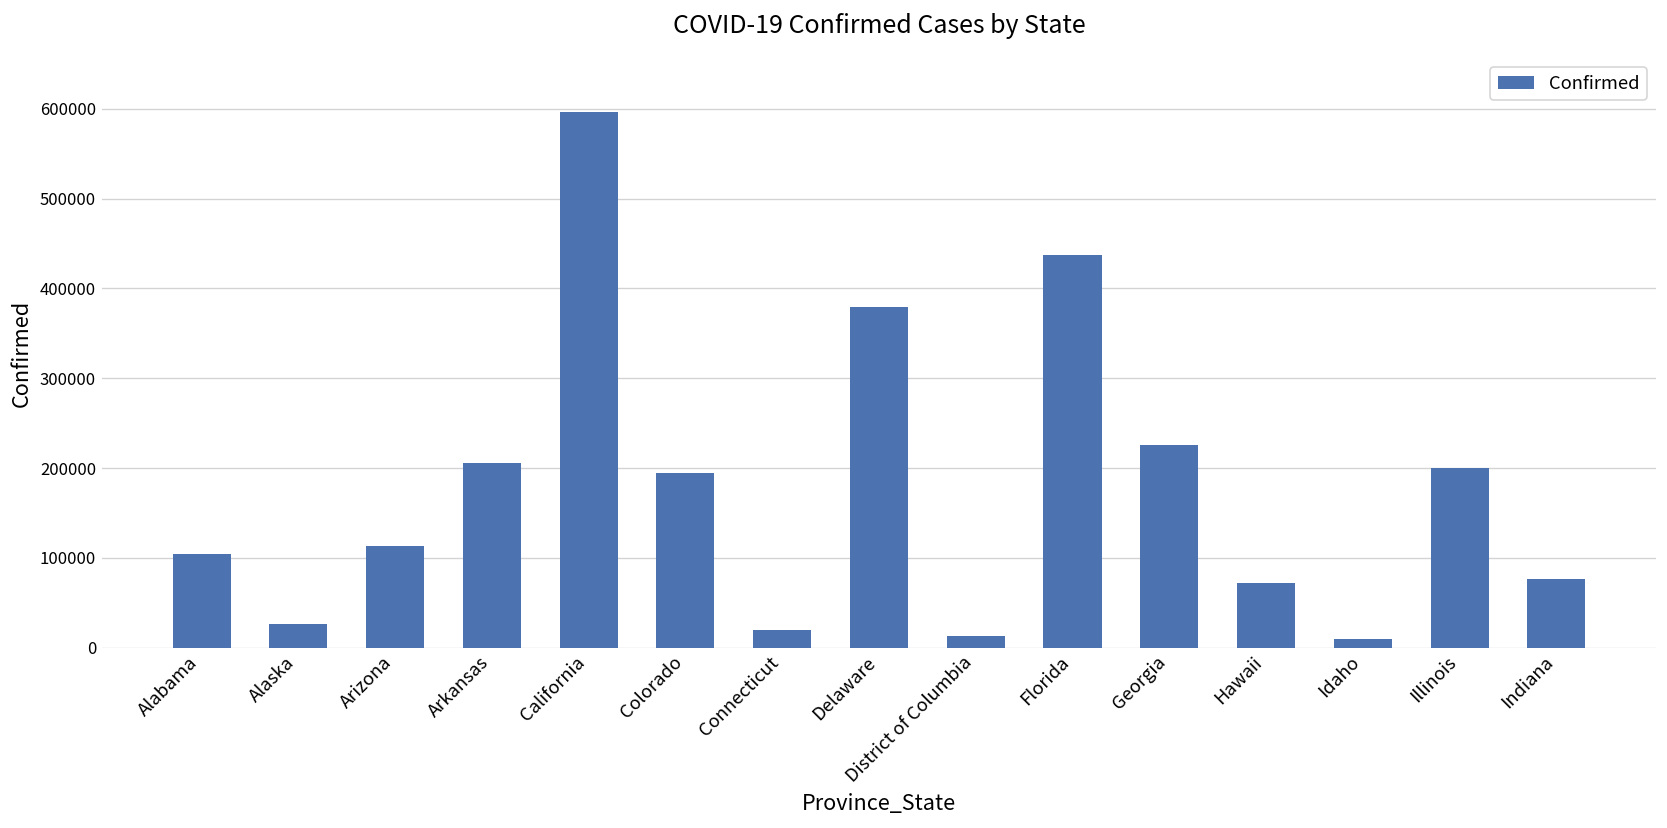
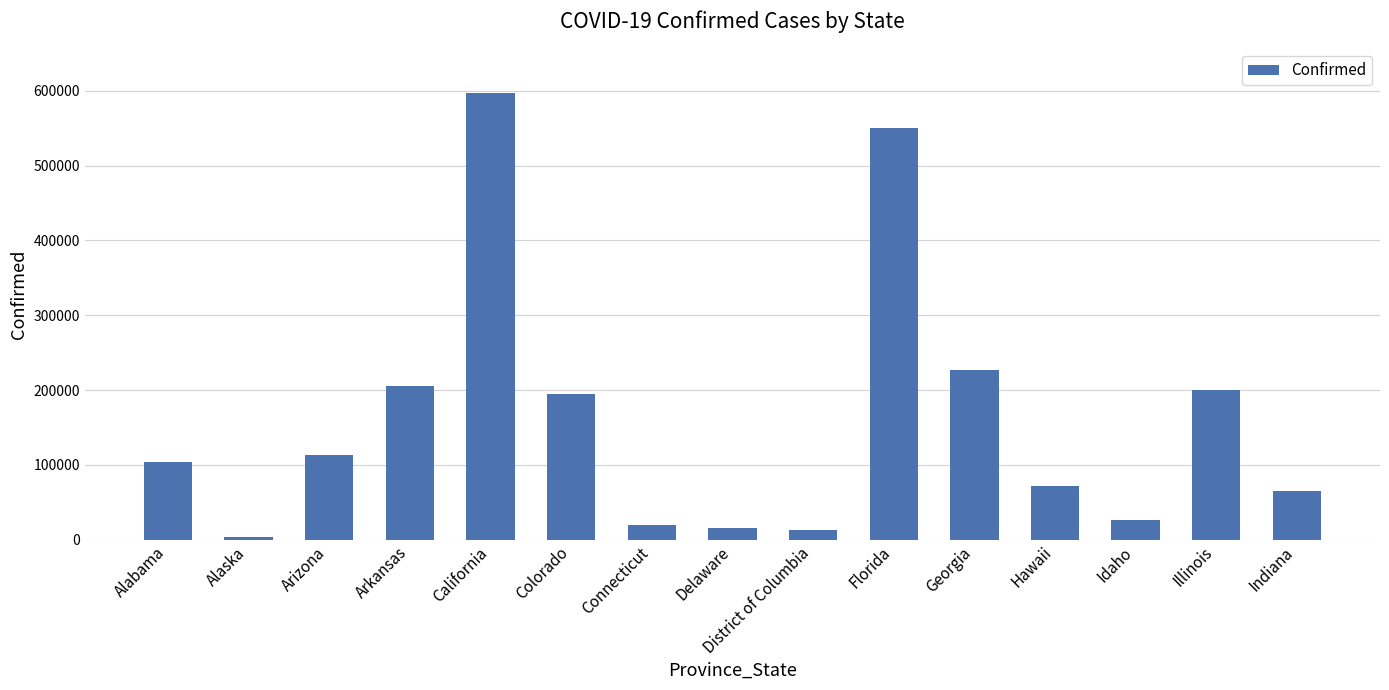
Alaska: 30000 -> 0
Delaware: 380000 -> 20000
Florida: 440000 -> 550000
Idaho: 10000 -> 30000
Indiana: 80000 -> 70000
